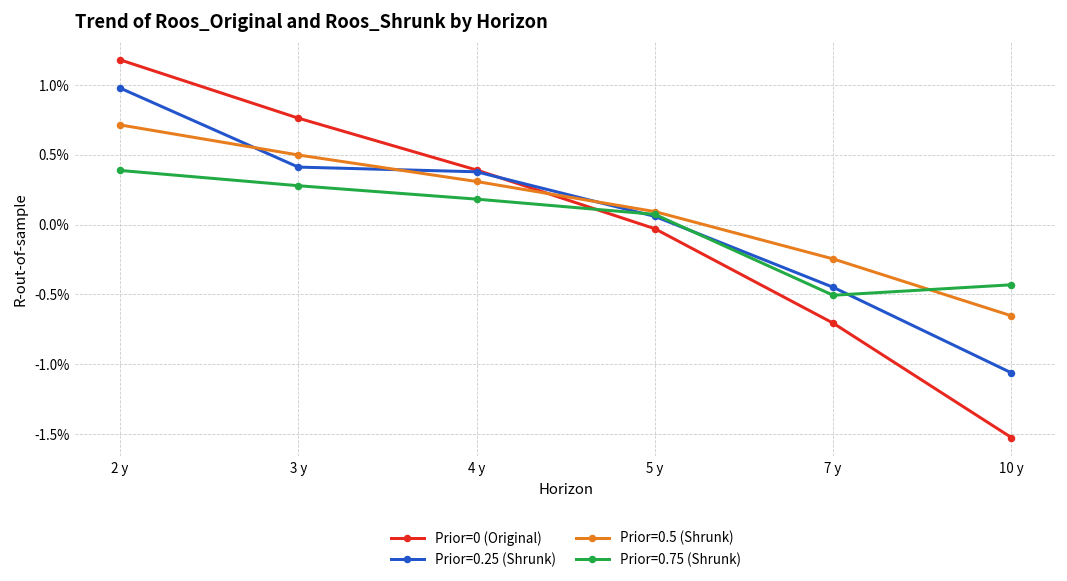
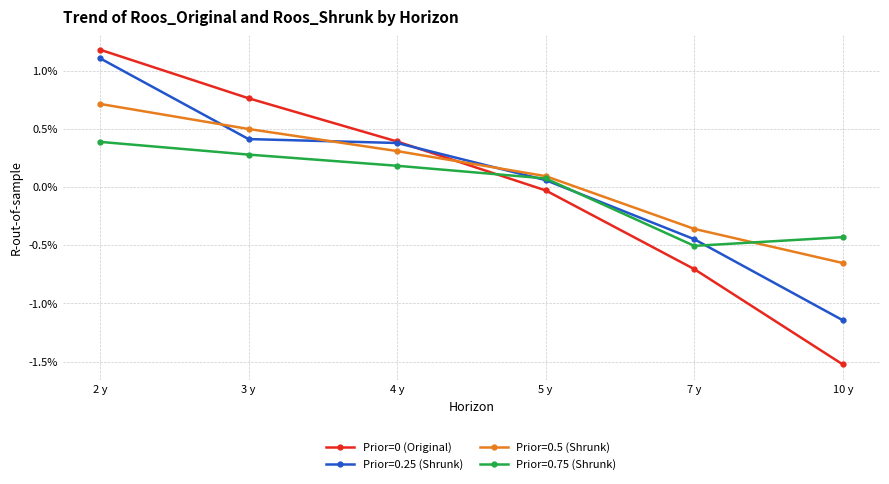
Prior=0.25 (Shrunk), 2 y: 0.98% -> 1.11%
Prior=0.5 (Shrunk), 7 y: -0.25% -> -0.36%
Prior=0.25 (Shrunk), 10 y: -1.06% -> -1.15%
